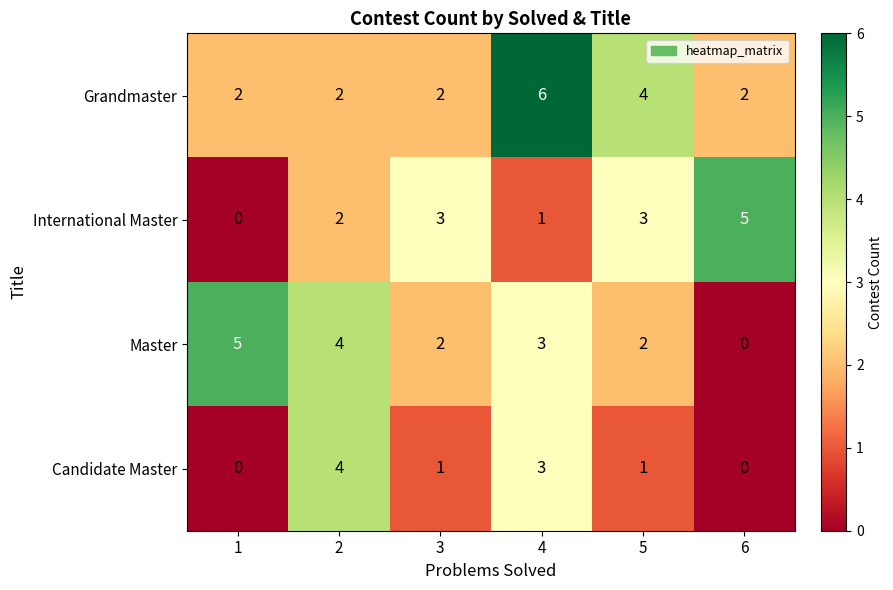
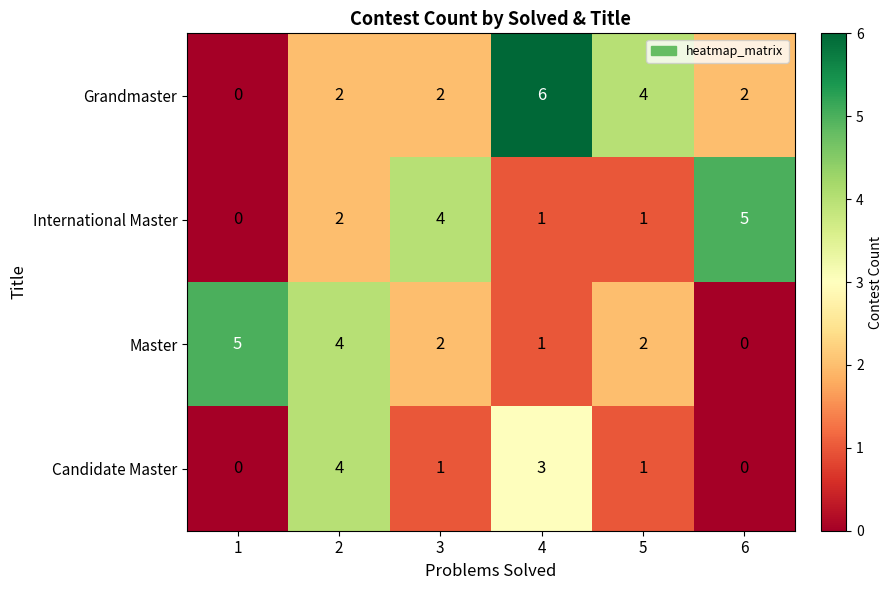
Grandmaster, 1: 2 -> 0
International Master, 3: 3 -> 4
International Master, 5: 3 -> 1
Master, 4: 3 -> 1
